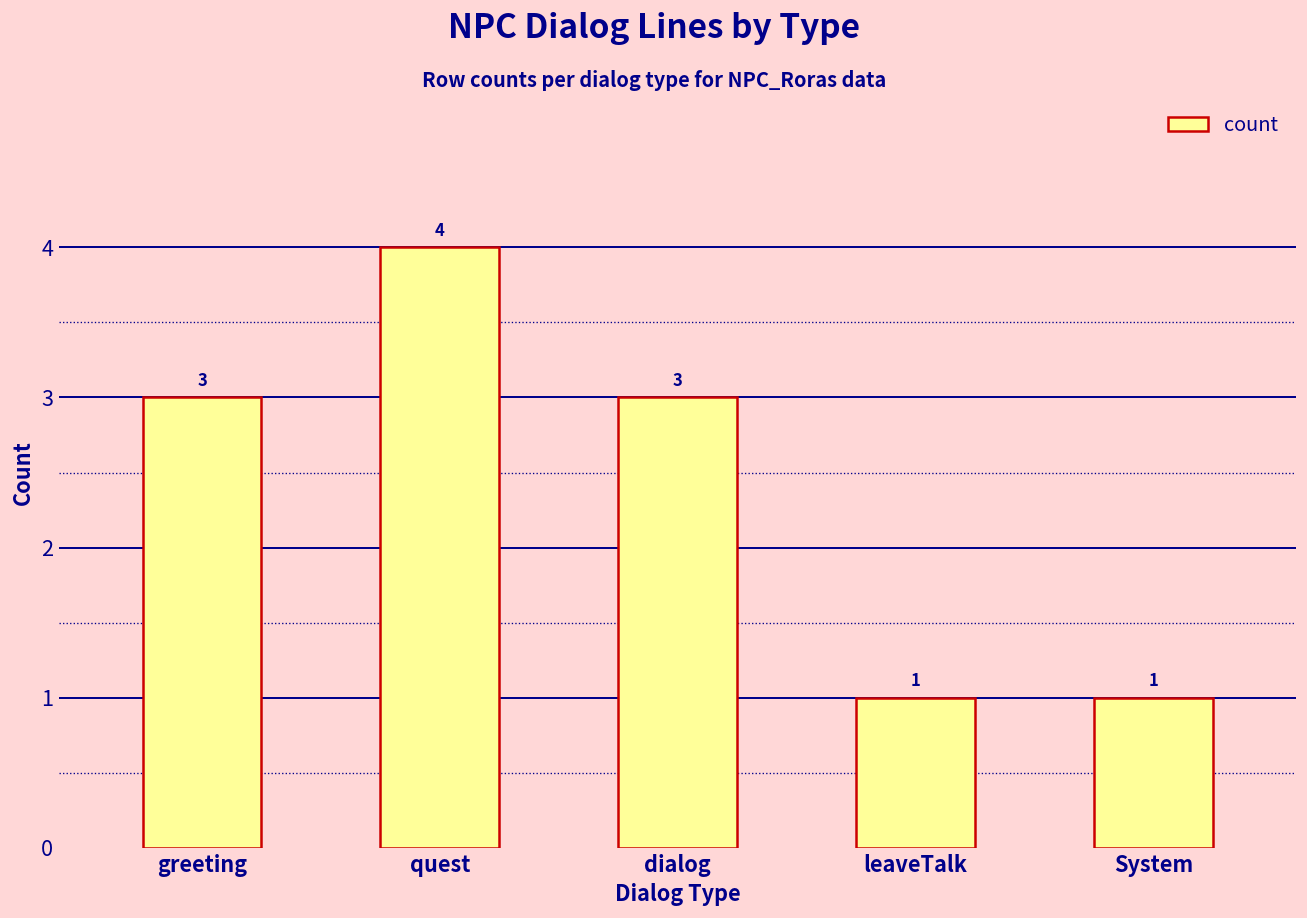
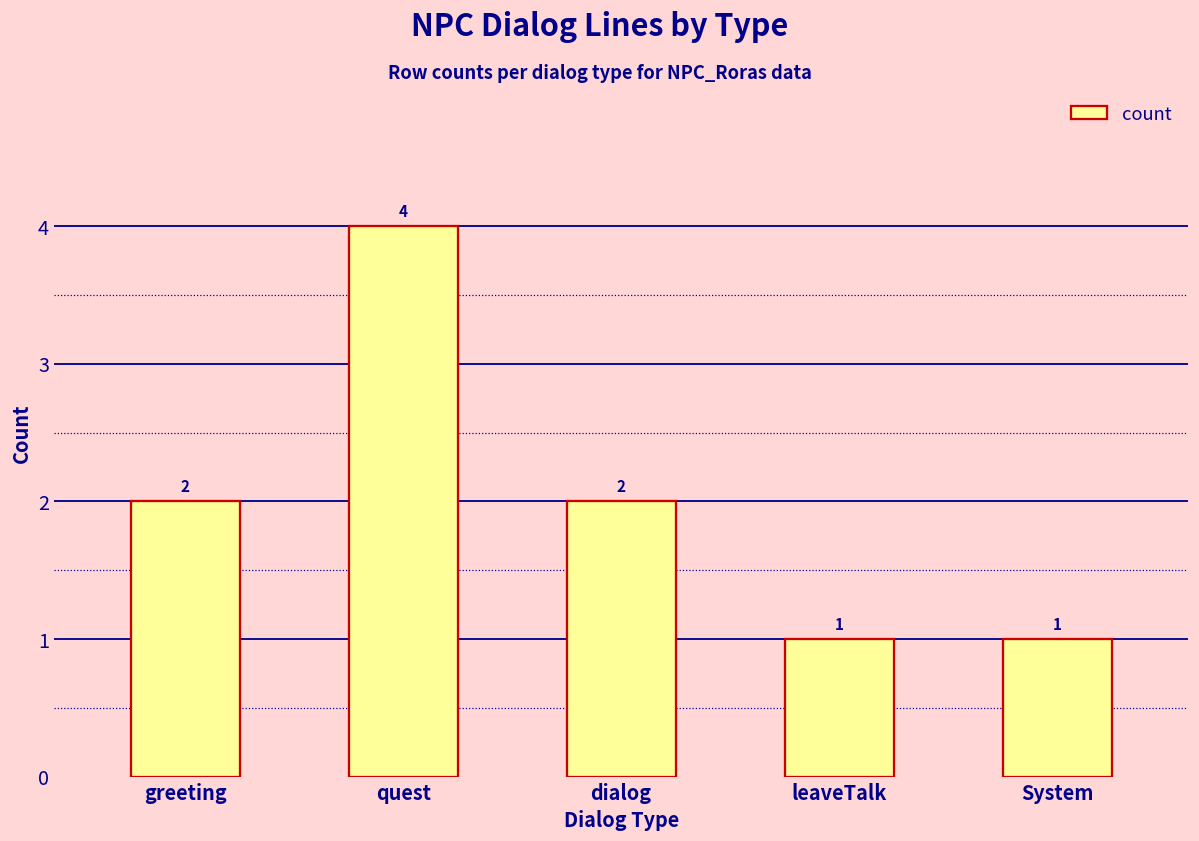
greeting: 3 -> 2
dialog: 3 -> 2
